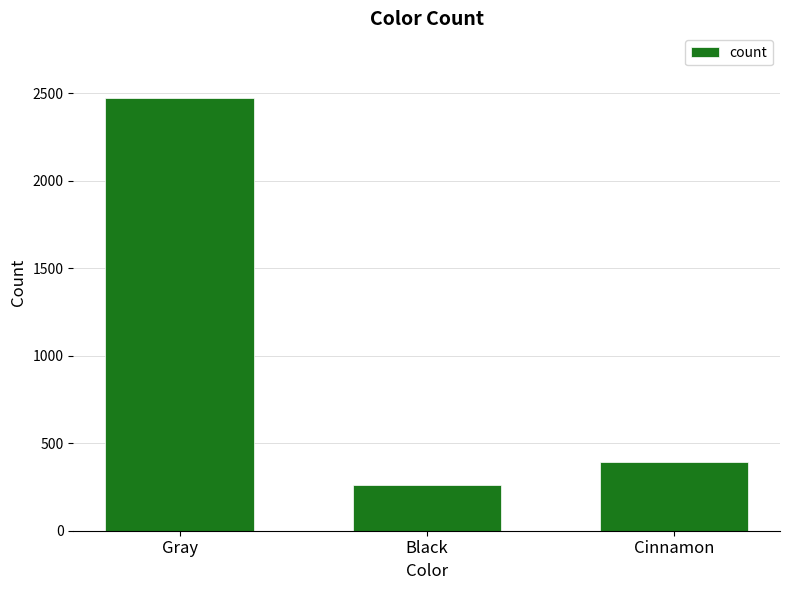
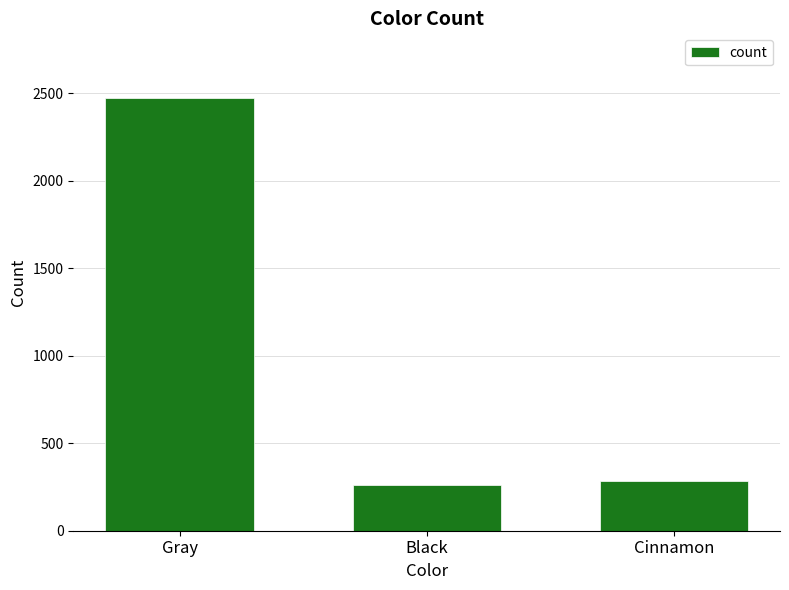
Cinnamon: 390 -> 290
